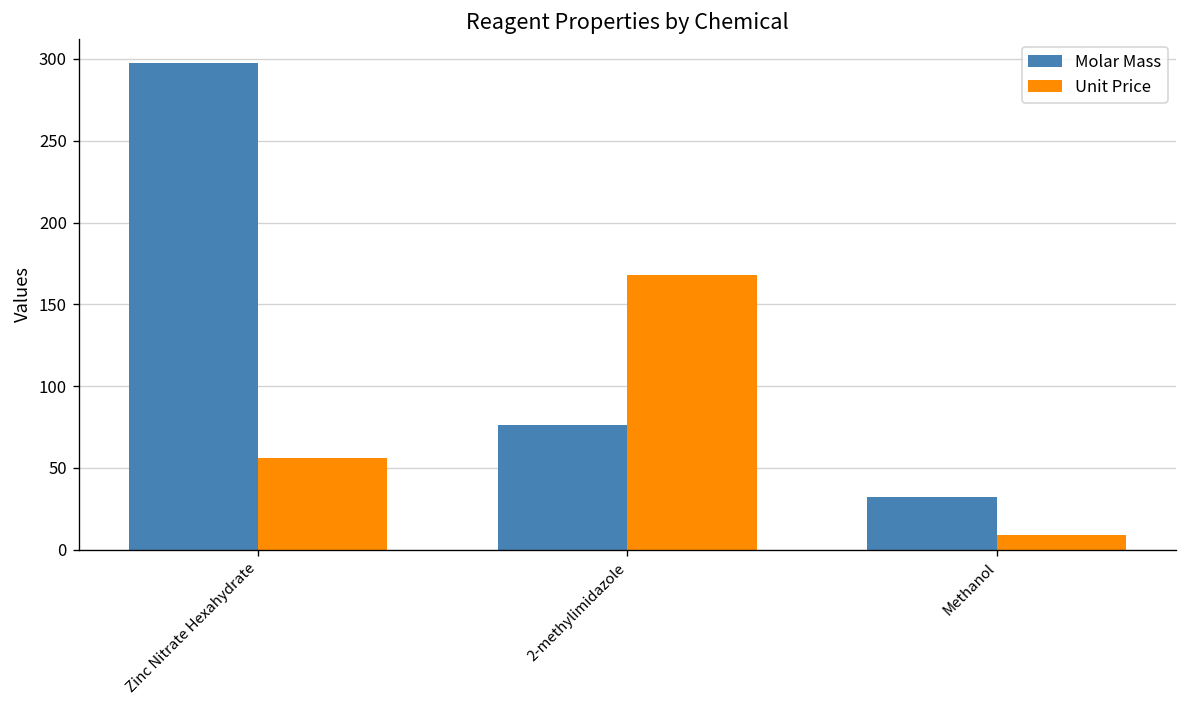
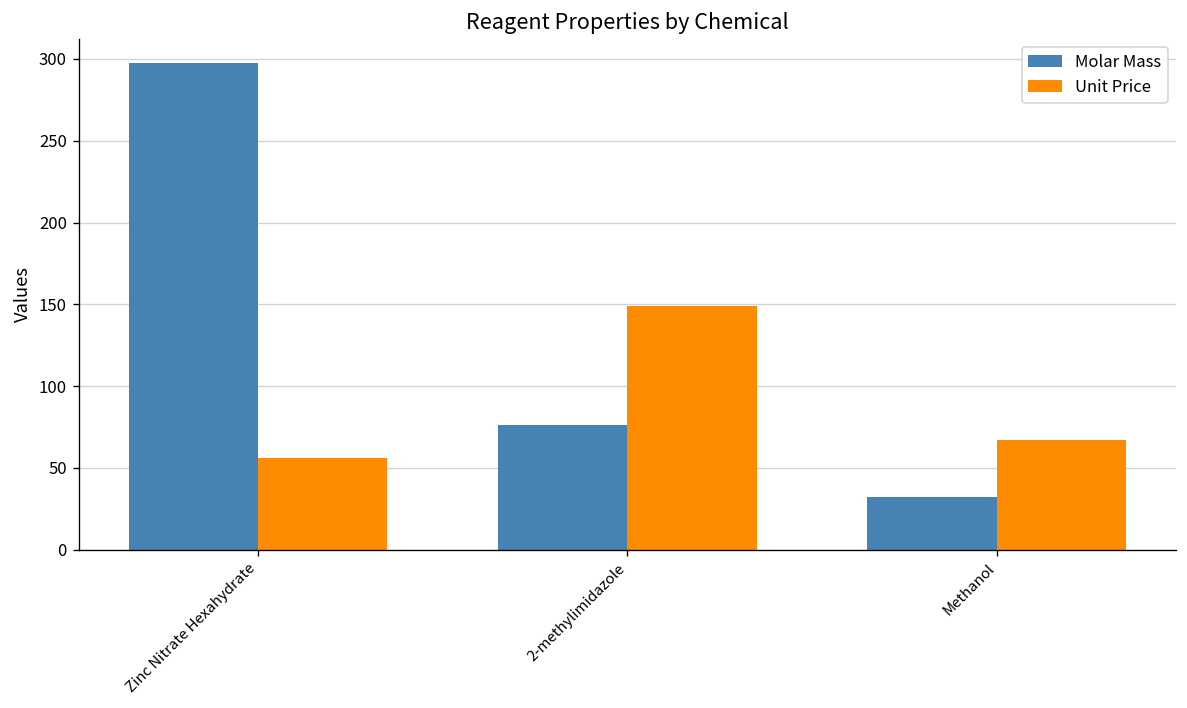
Unit Price, 2-methylimidazole: 168 -> 149
Unit Price, Methanol: 9 -> 67
